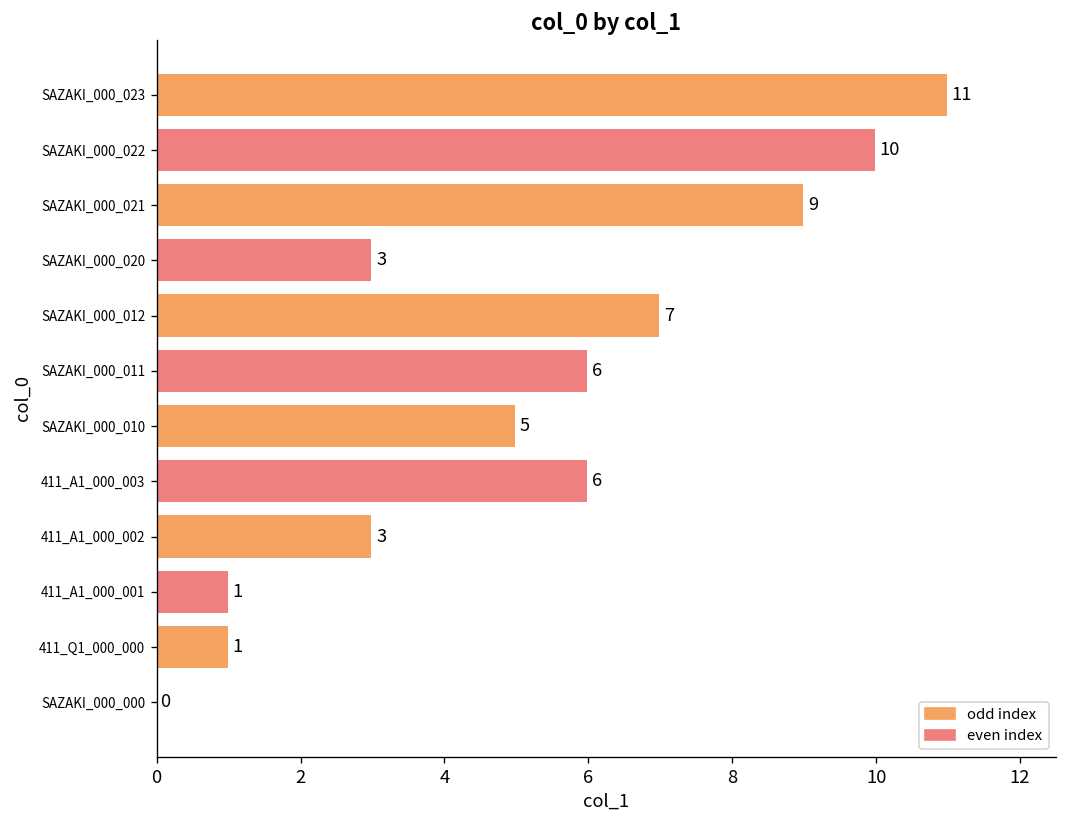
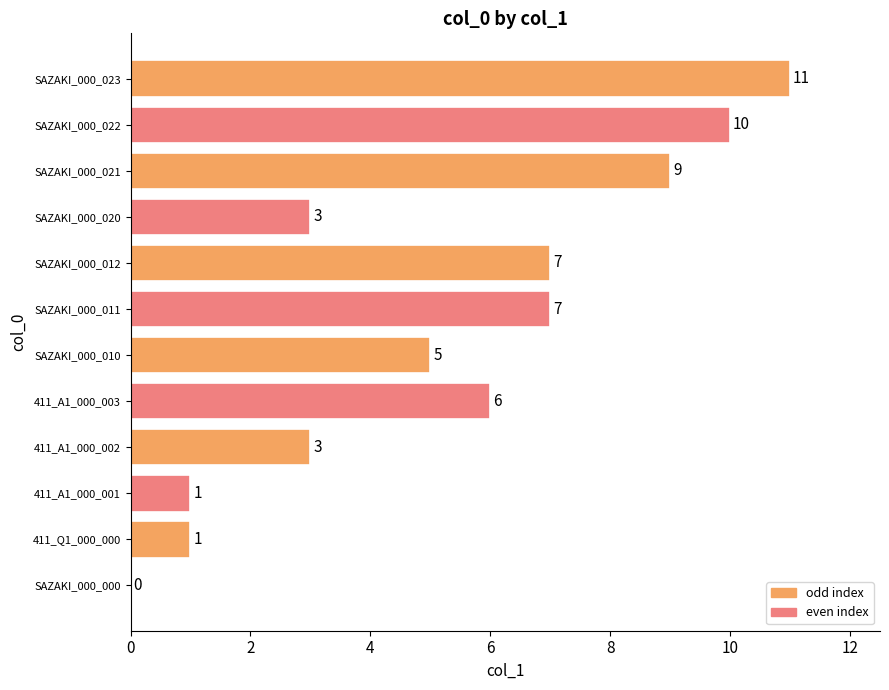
SAZAKI_000_011: 6 -> 7
